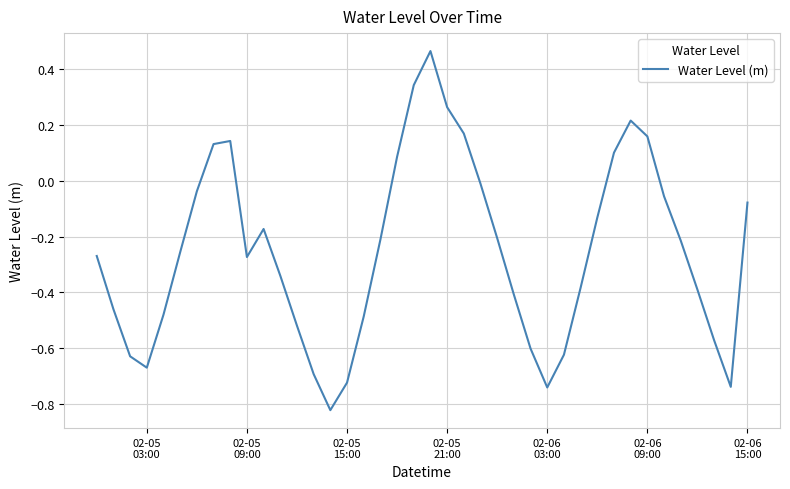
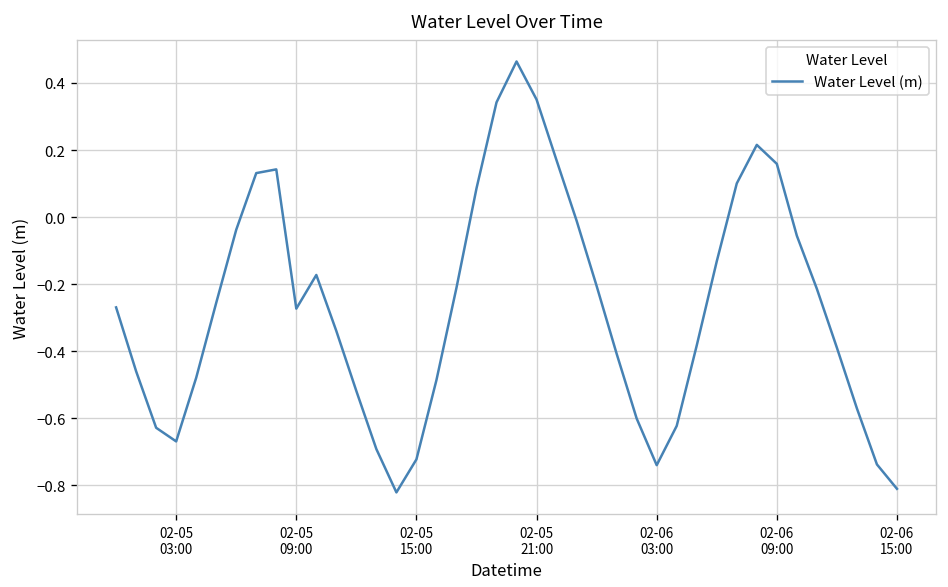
02-05 21:00: 0.26 -> 0.35
02-06 15:00: -0.08 -> -0.81
